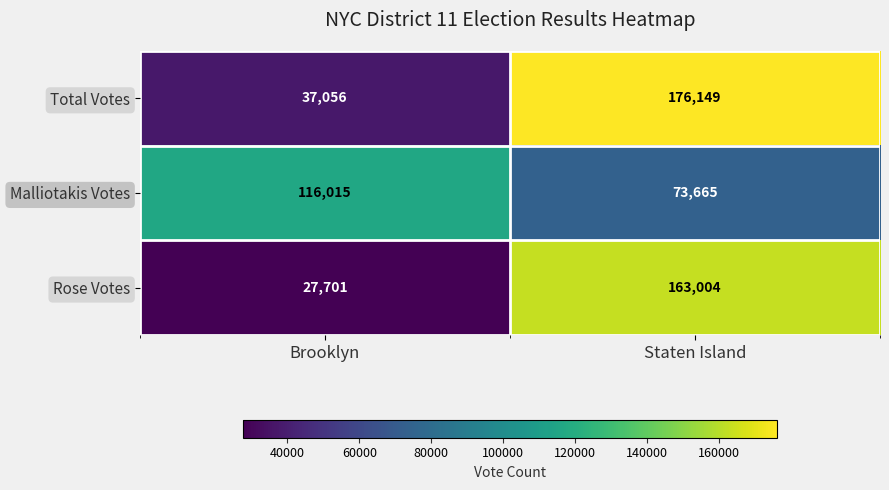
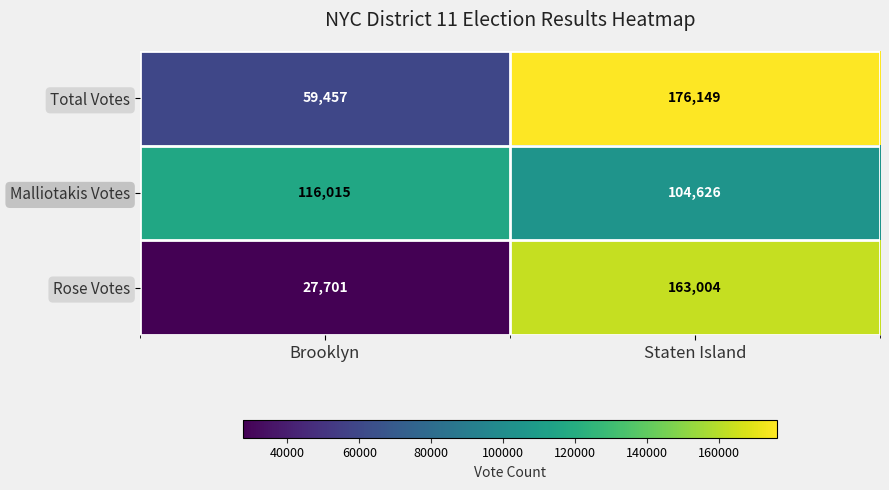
Total Votes, Brooklyn: 37,056 -> 59,457
Malliotakis Votes, Staten Island: 73,665 -> 104,626
